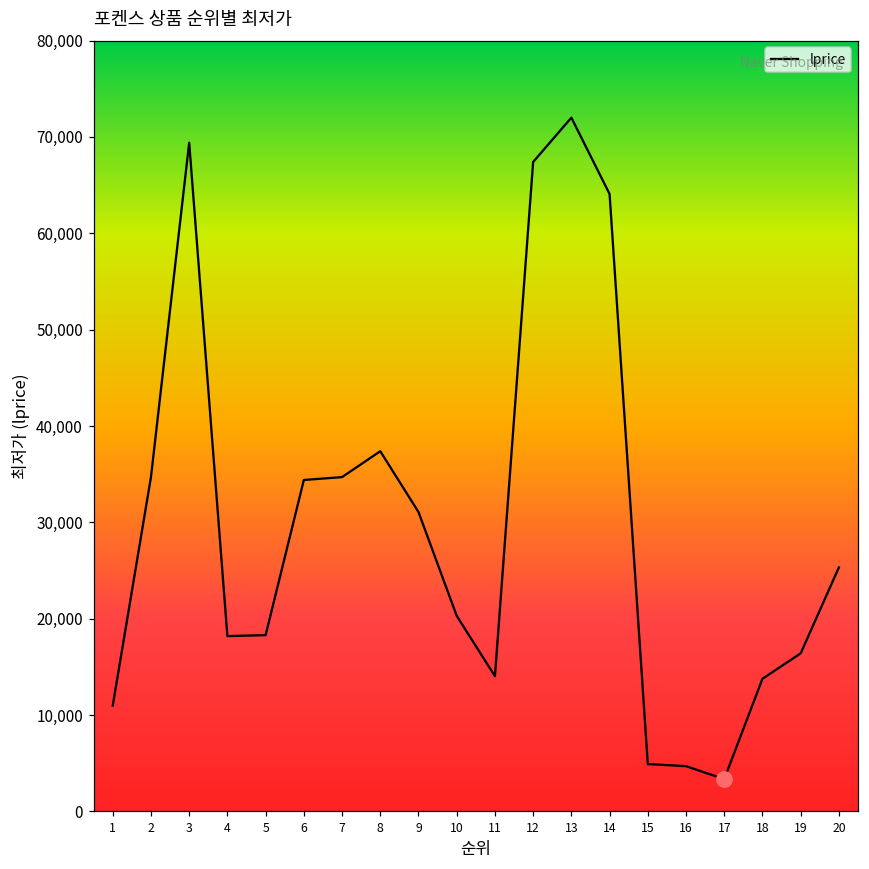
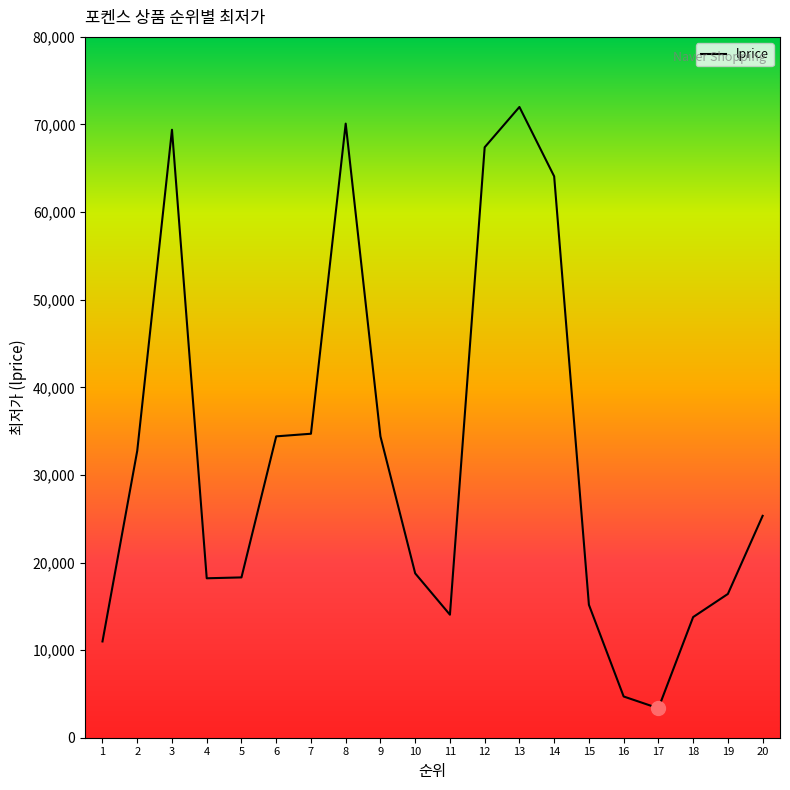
lprice, 2: 35,000 -> 33,000
lprice, 8: 37,000 -> 70,000
lprice, 9: 31,000 -> 34,000
lprice, 10: 20,000 -> 19,000
lprice, 15: 5,000 -> 15,000
